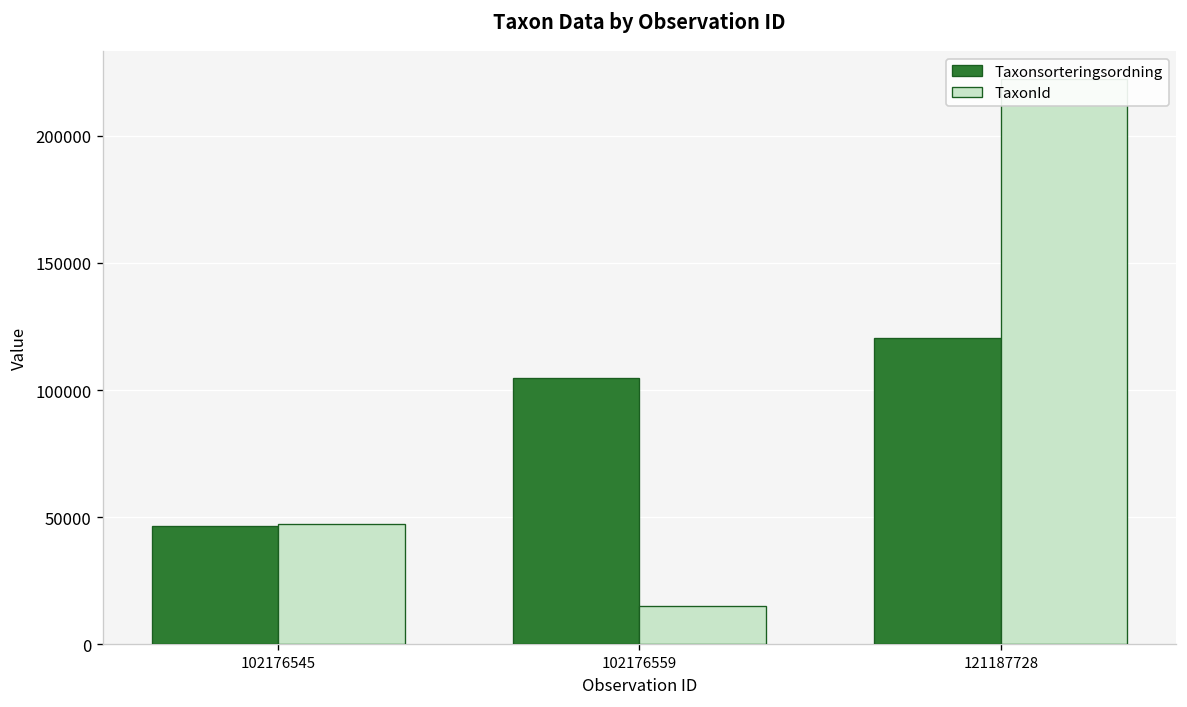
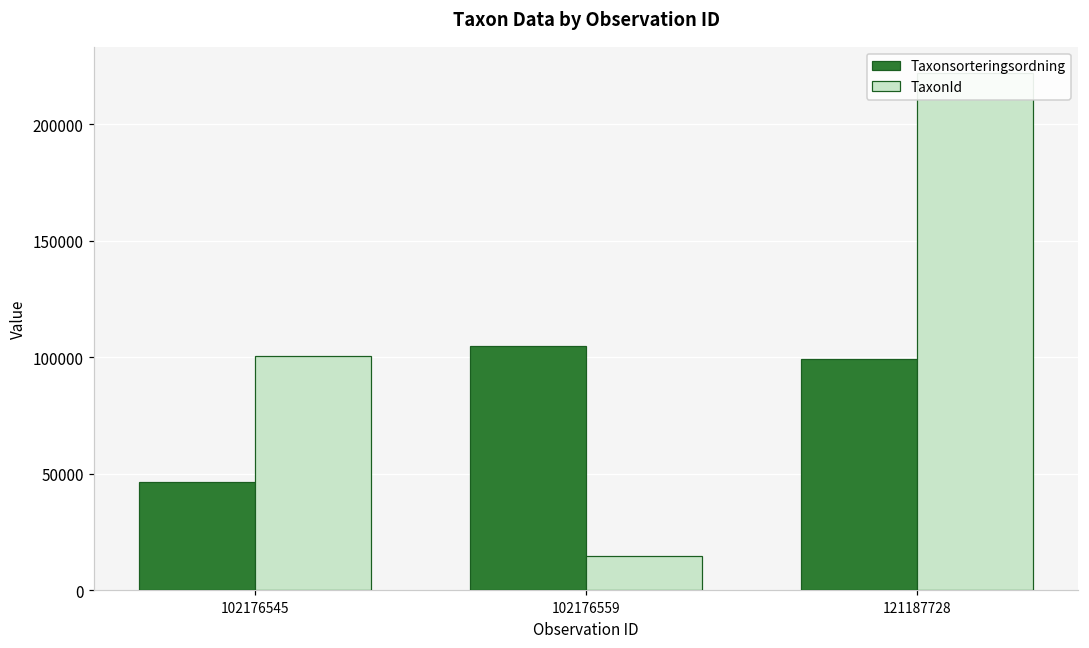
TaxonId, 102176545: 47000 -> 101000
Taxonsorteringsordning, 121187728: 120000 -> 99000
